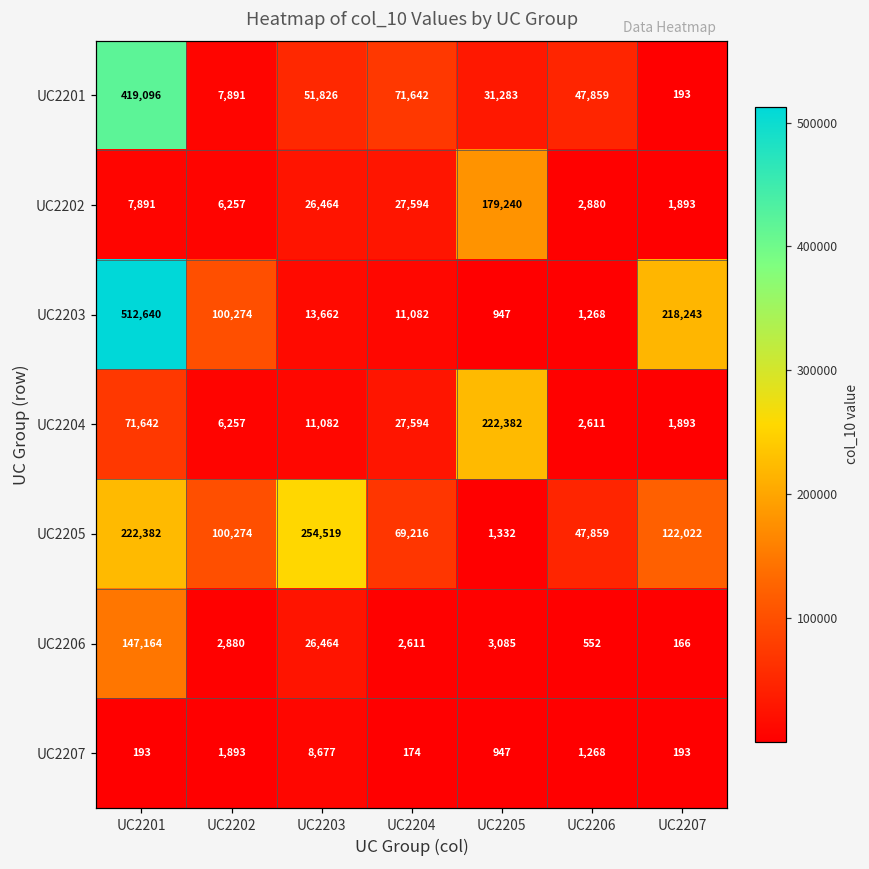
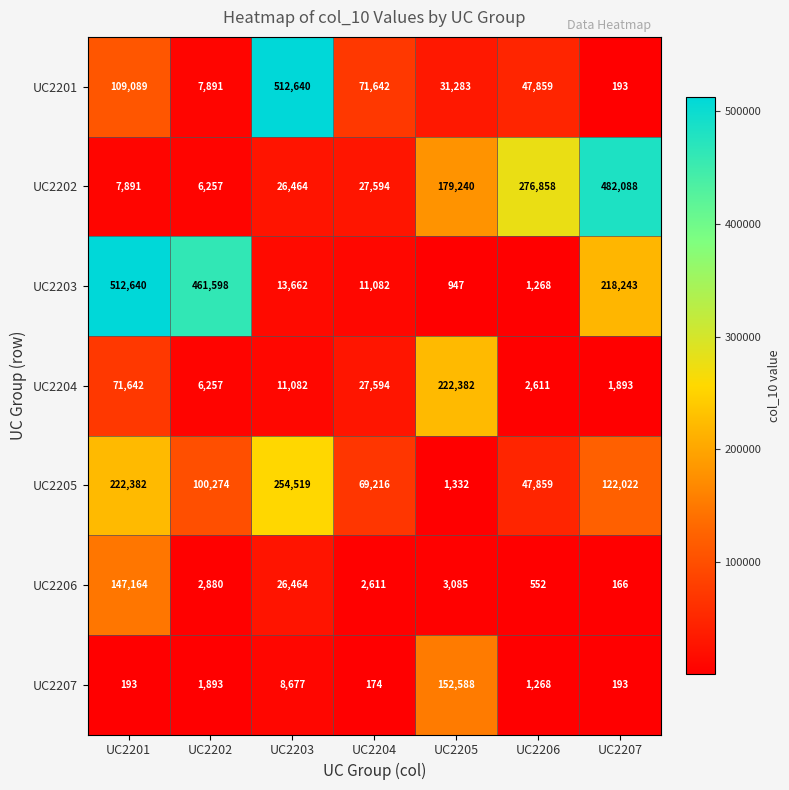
UC2201, UC2201: 419,096 -> 109,089
UC2201, UC2203: 51,826 -> 512,640
UC2202, UC2206: 2,880 -> 276,858
UC2202, UC2207: 1,893 -> 482,088
UC2203, UC2202: 100,274 -> 461,598
UC2207, UC2205: 947 -> 152,588
